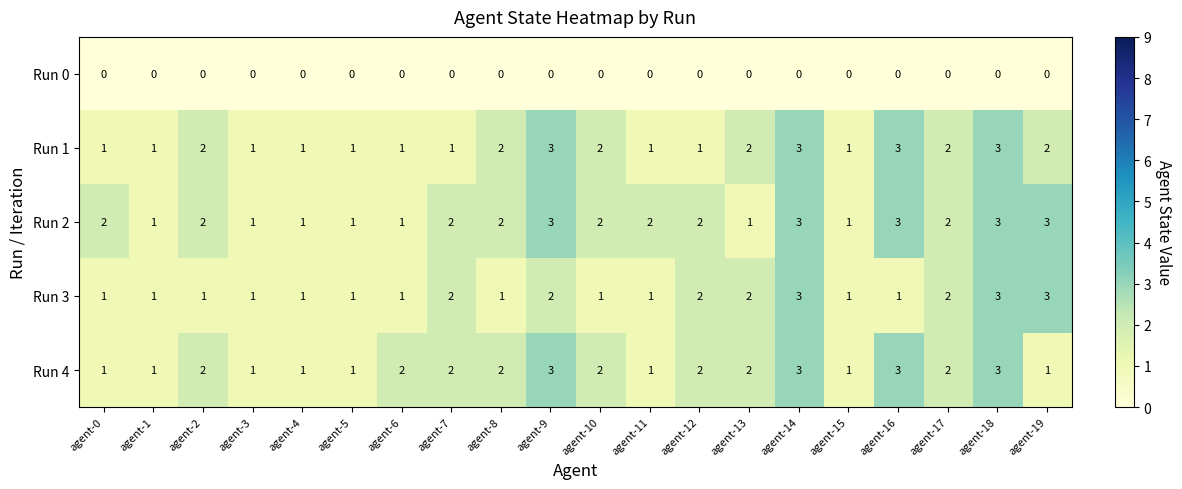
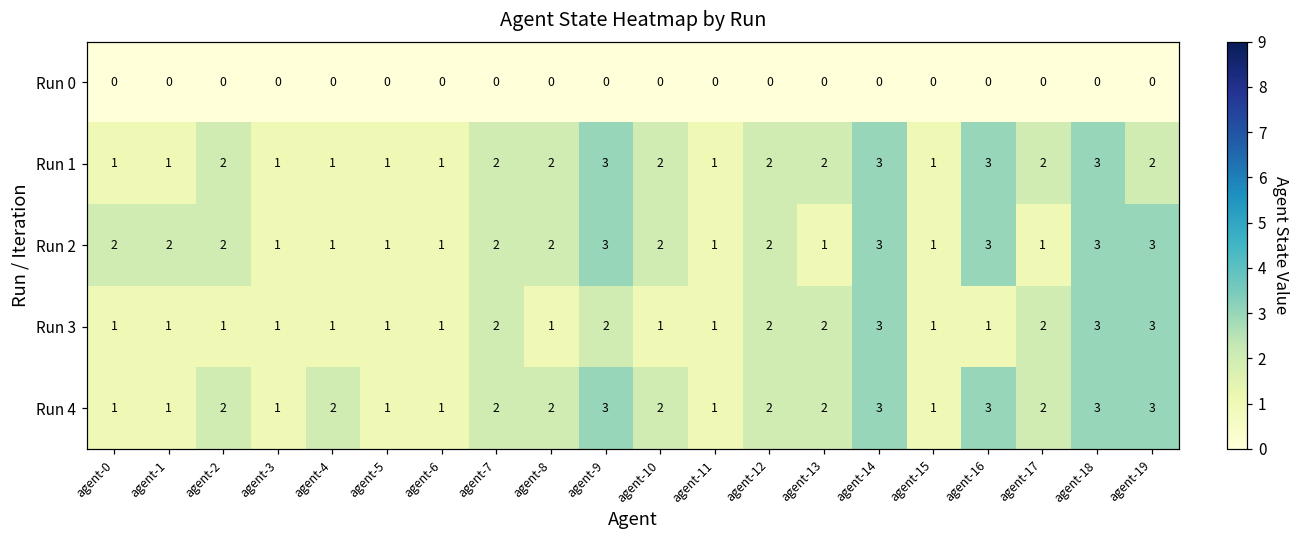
Run 1, agent-7: 1 -> 2
Run 1, agent-12: 1 -> 2
Run 2, agent-1: 1 -> 2
Run 2, agent-11: 2 -> 1
Run 2, agent-17: 2 -> 1
Run 4, agent-4: 1 -> 2
Run 4, agent-6: 2 -> 1
Run 4, agent-19: 1 -> 3
